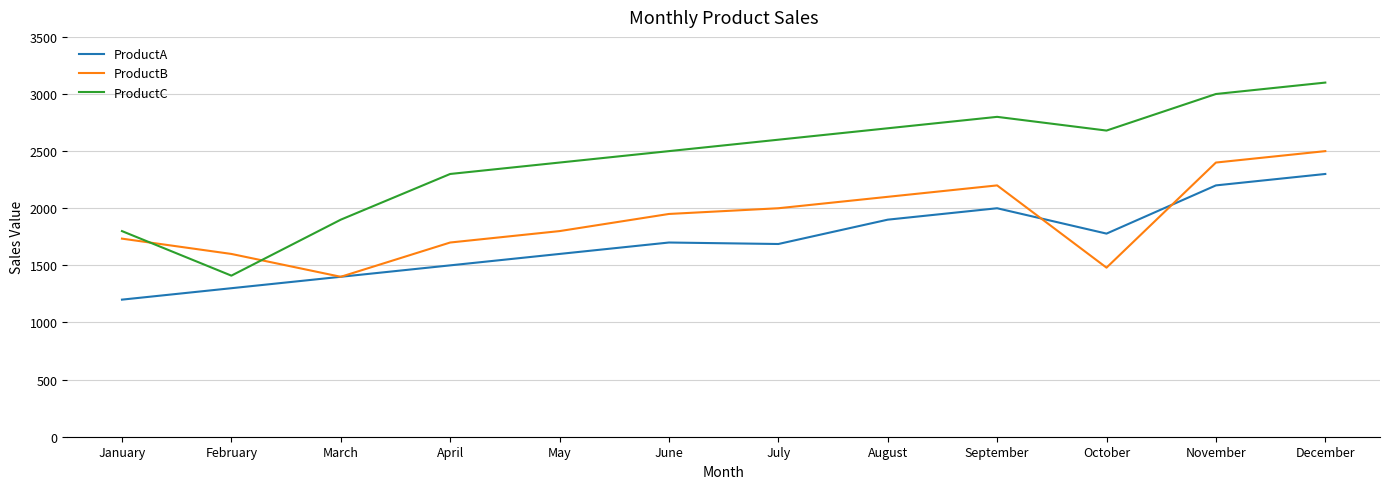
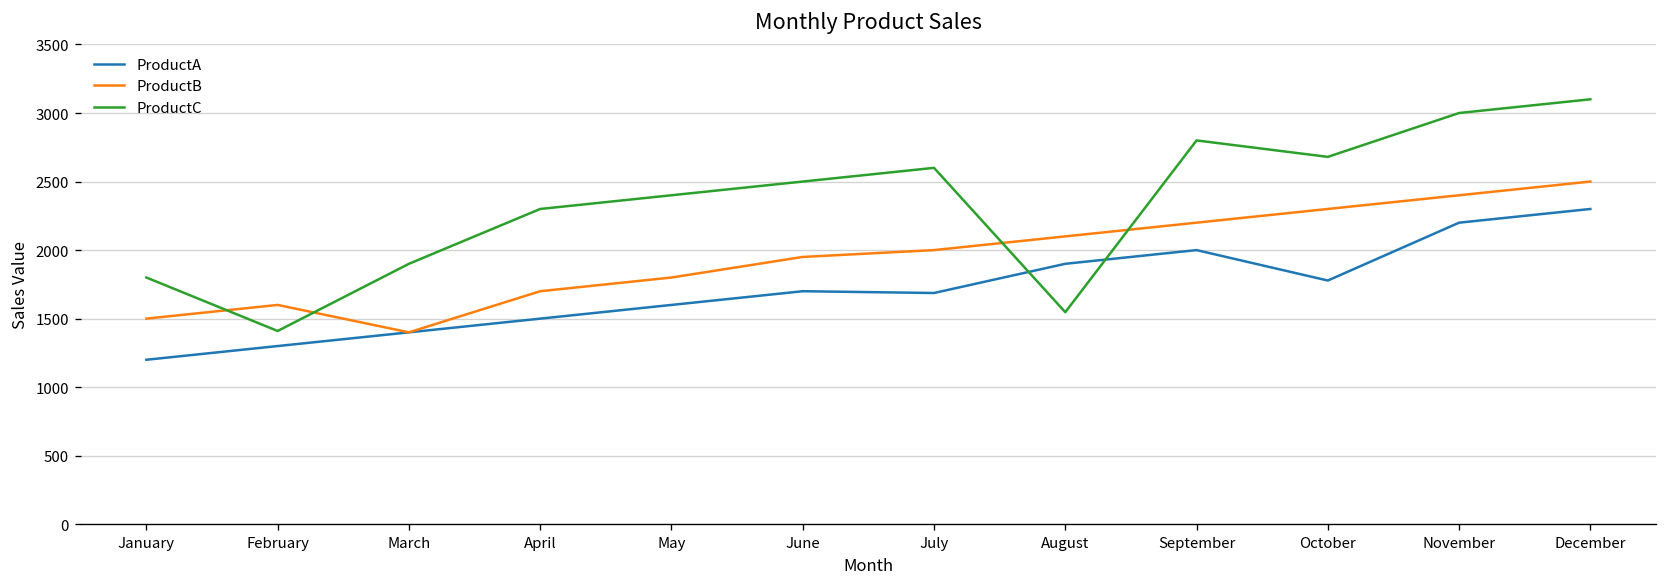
ProductB, January: 1730 -> 1500
ProductC, August: 2700 -> 1550
ProductB, October: 1480 -> 2300
